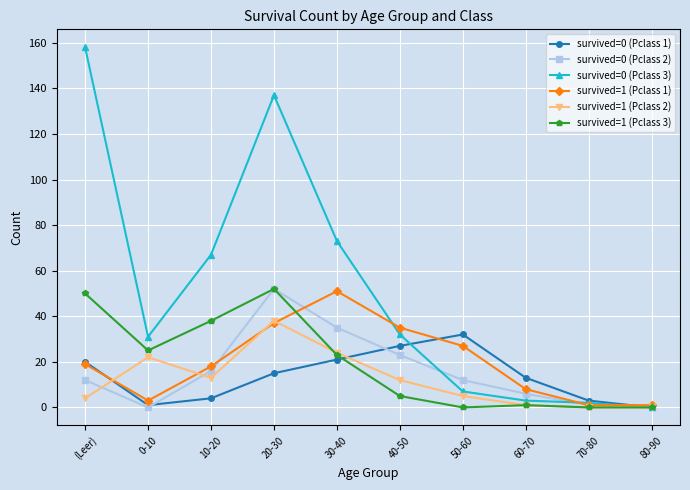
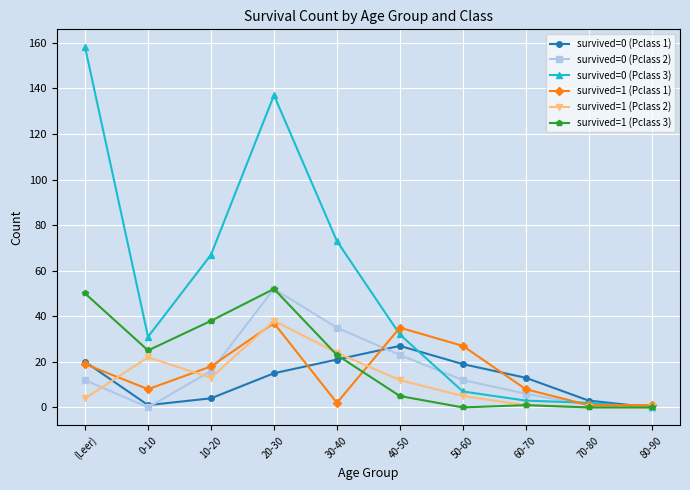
survived=1 (Pclass 1), 0-10: 3 -> 8
survived=1 (Pclass 1), 30-40: 51 -> 2
survived=0 (Pclass 1), 50-60: 32 -> 19
